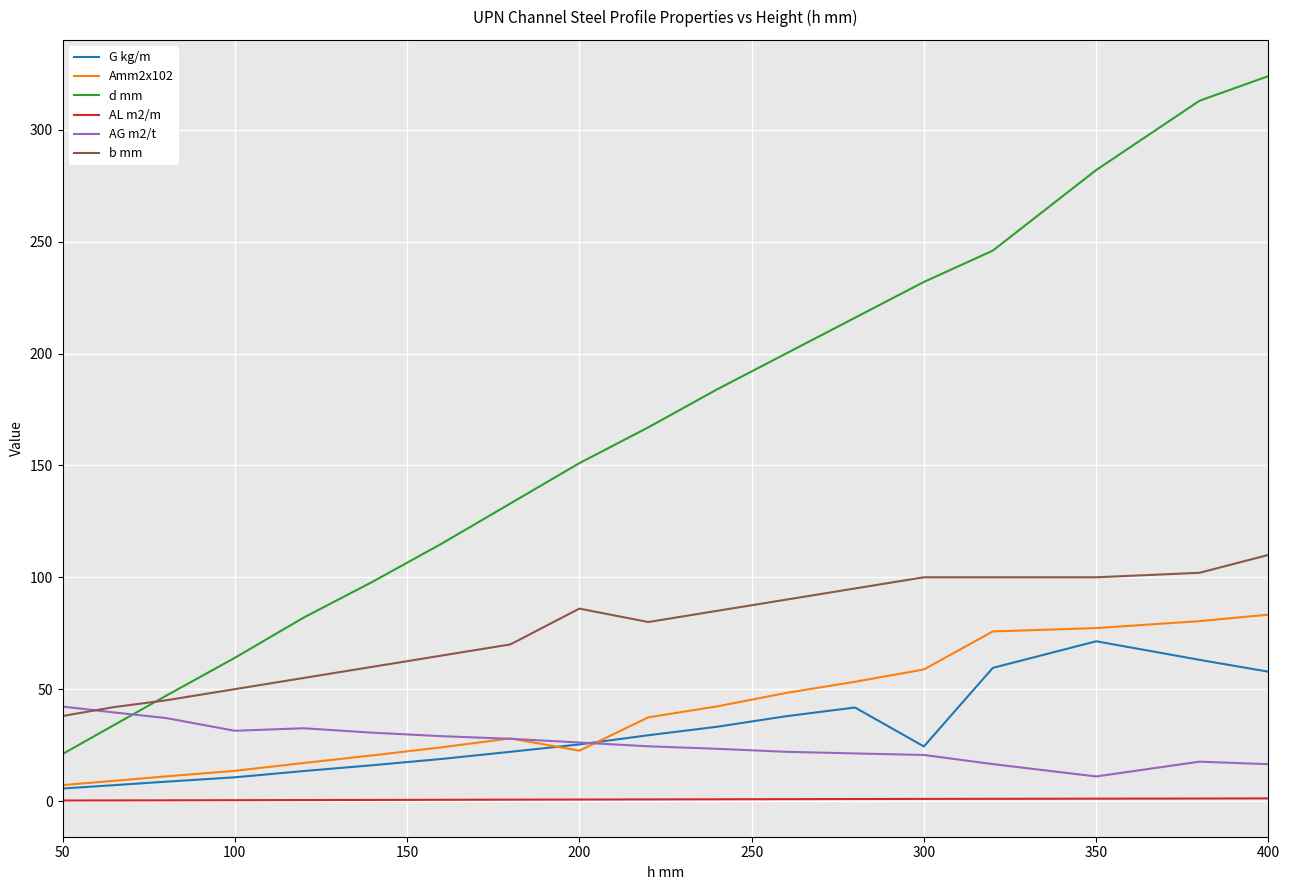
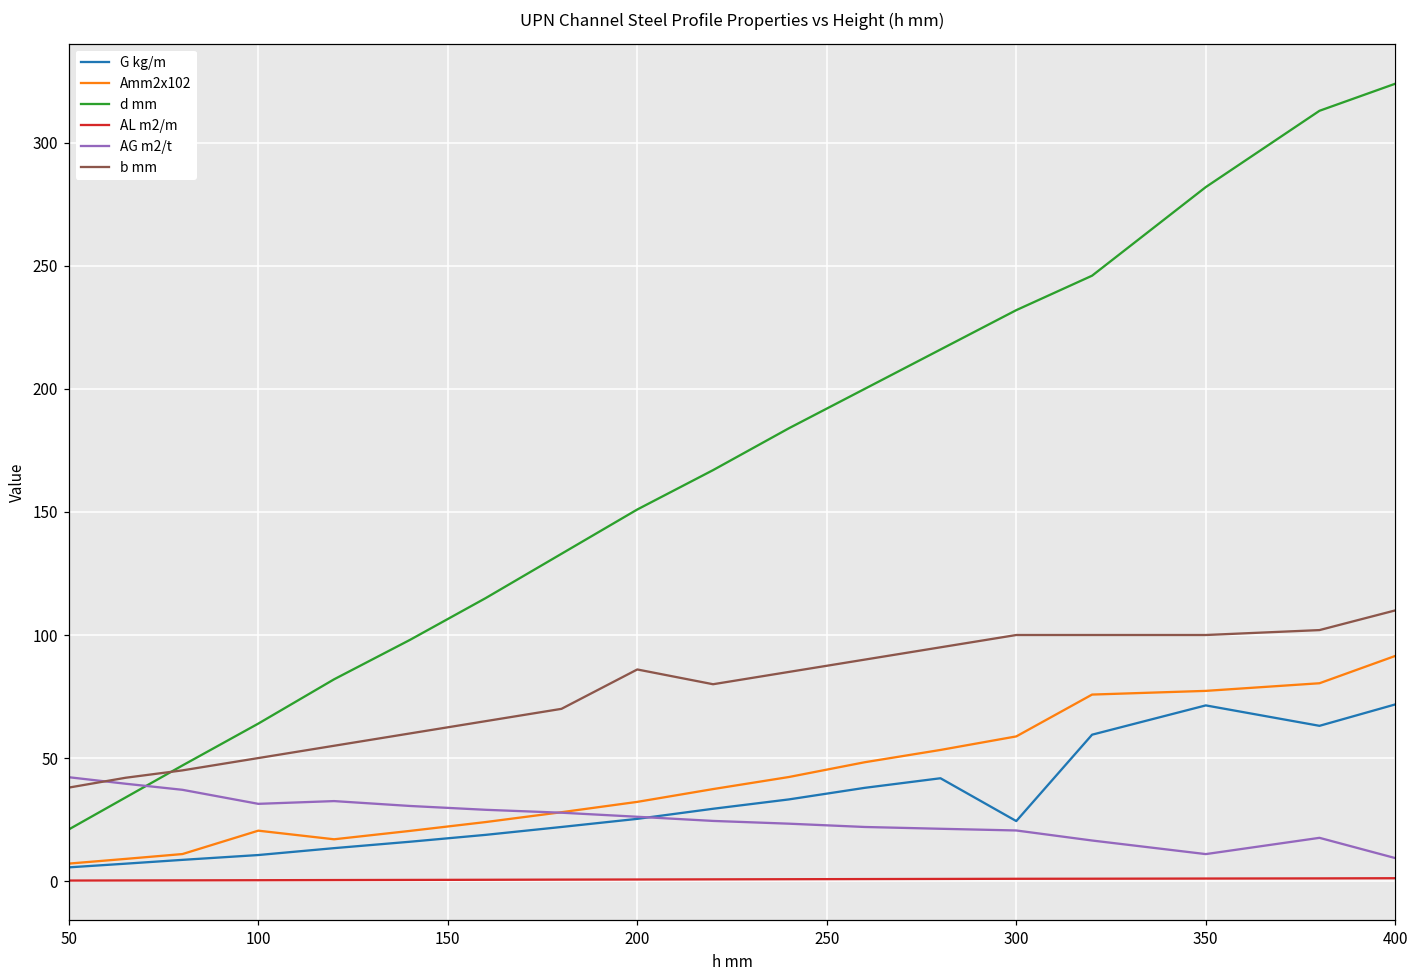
Amm2x102, 100: 14 -> 21
Amm2x102, 200: 23 -> 32
G kg/m, 400: 58 -> 72
Amm2x102, 400: 83 -> 92
AG m2/t, 400: 16 -> 9
